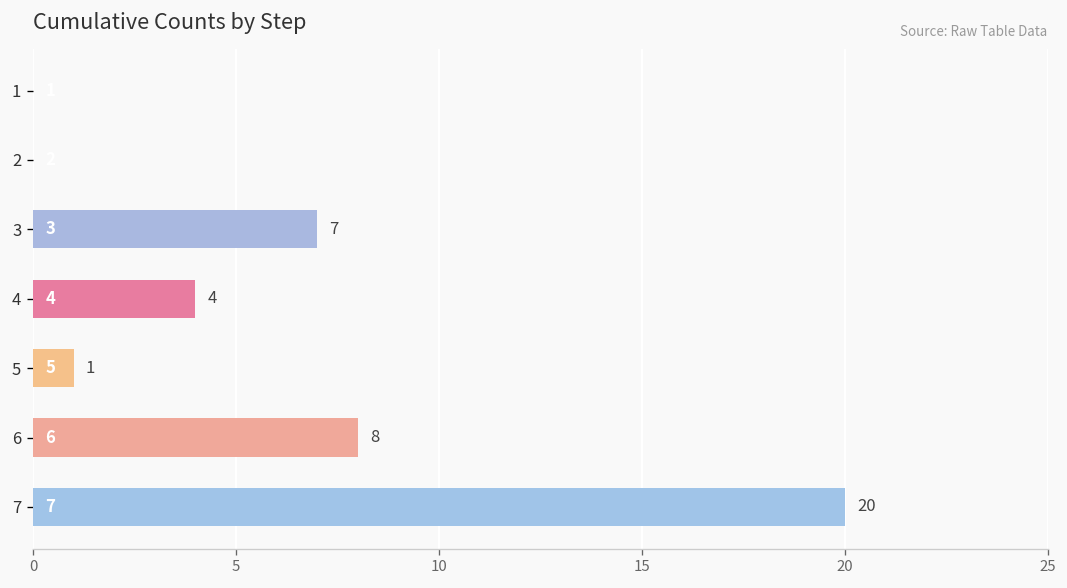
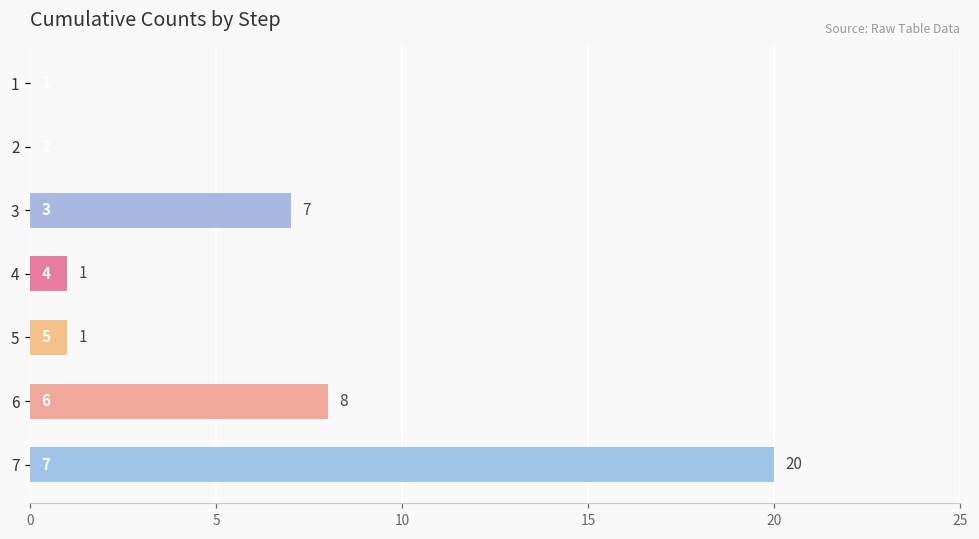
4: 4 -> 1
